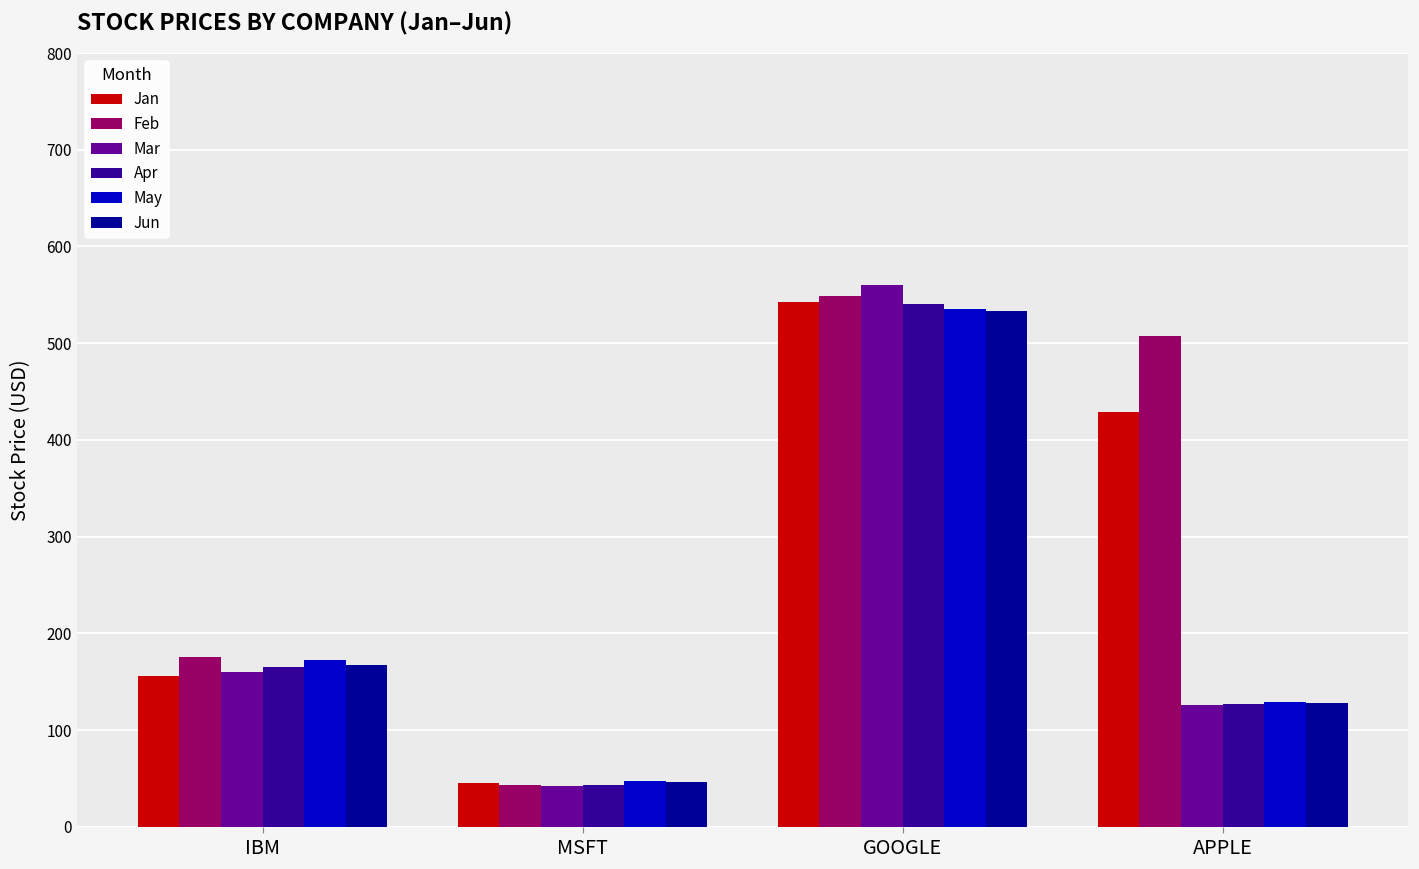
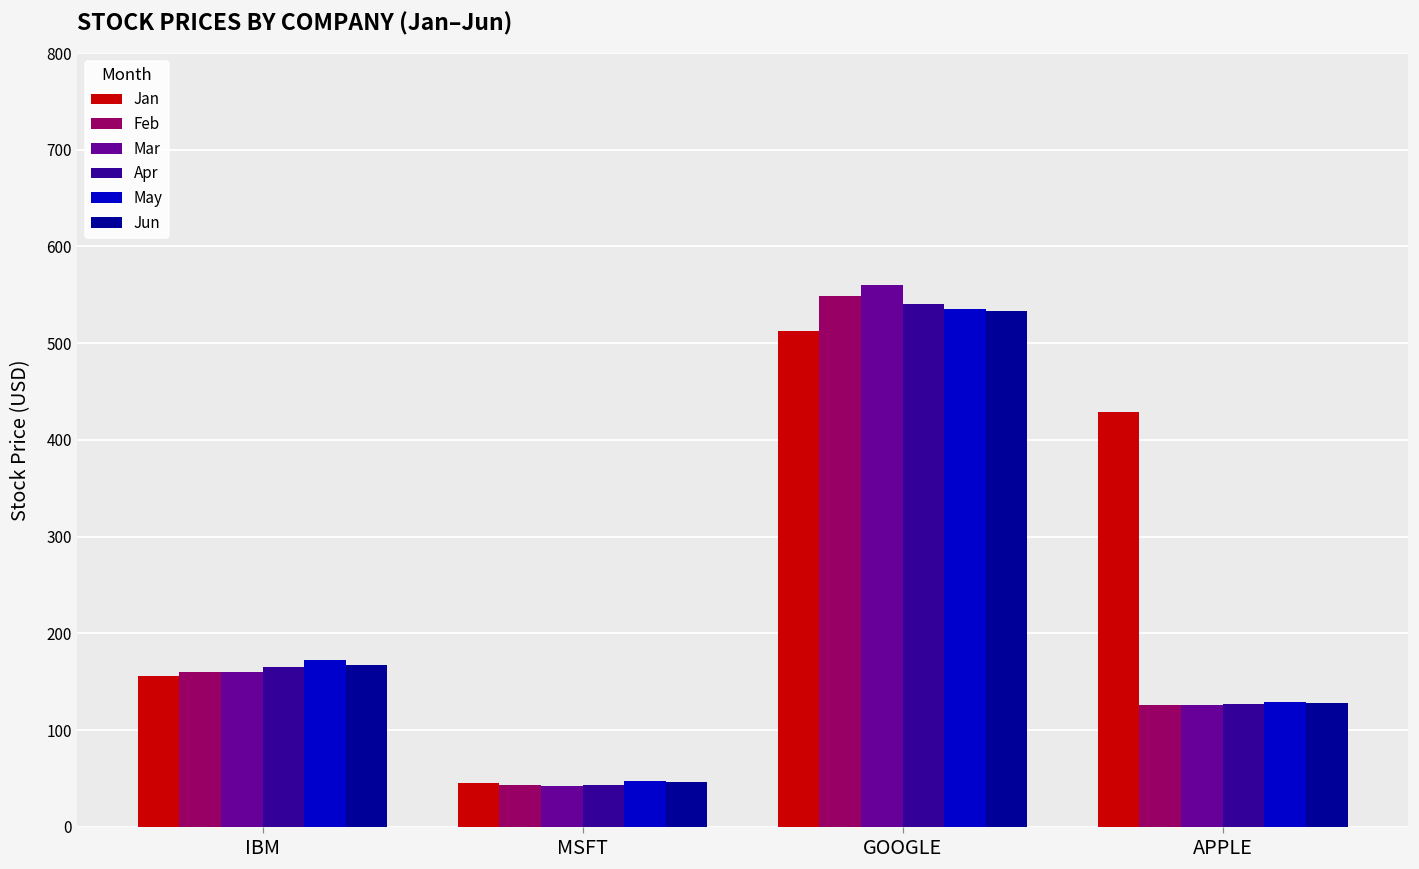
Feb, IBM: 180 -> 160
Jan, GOOGLE: 540 -> 510
Feb, APPLE: 510 -> 130
